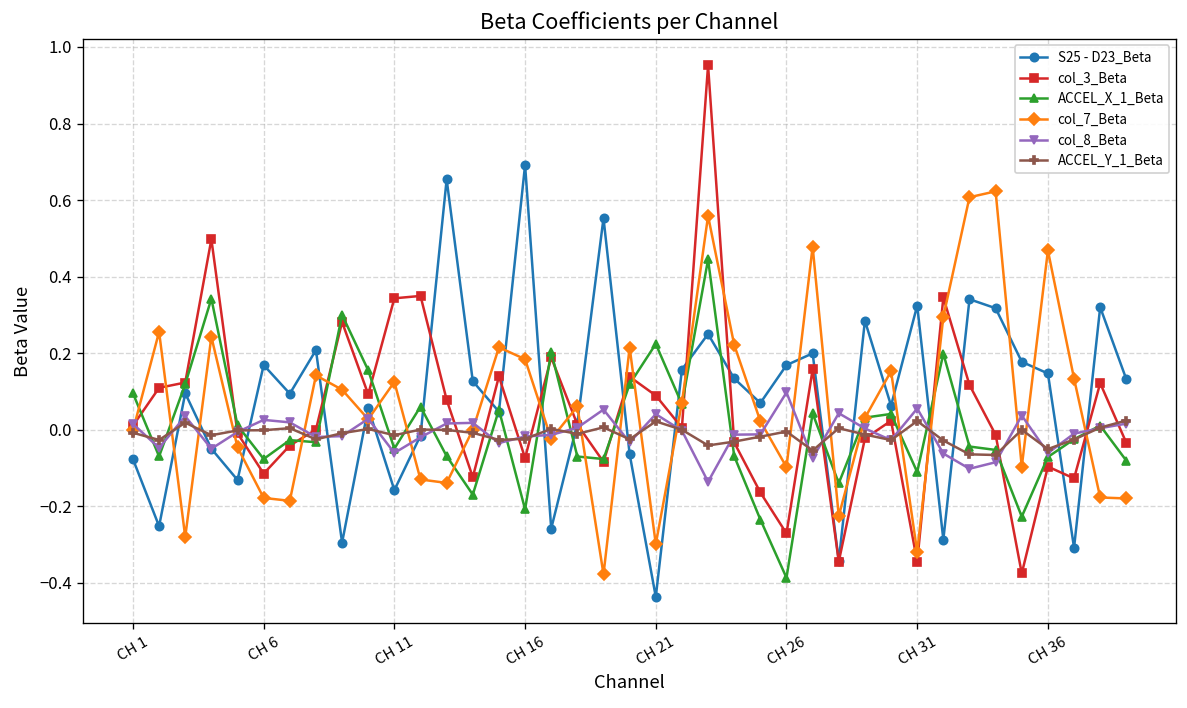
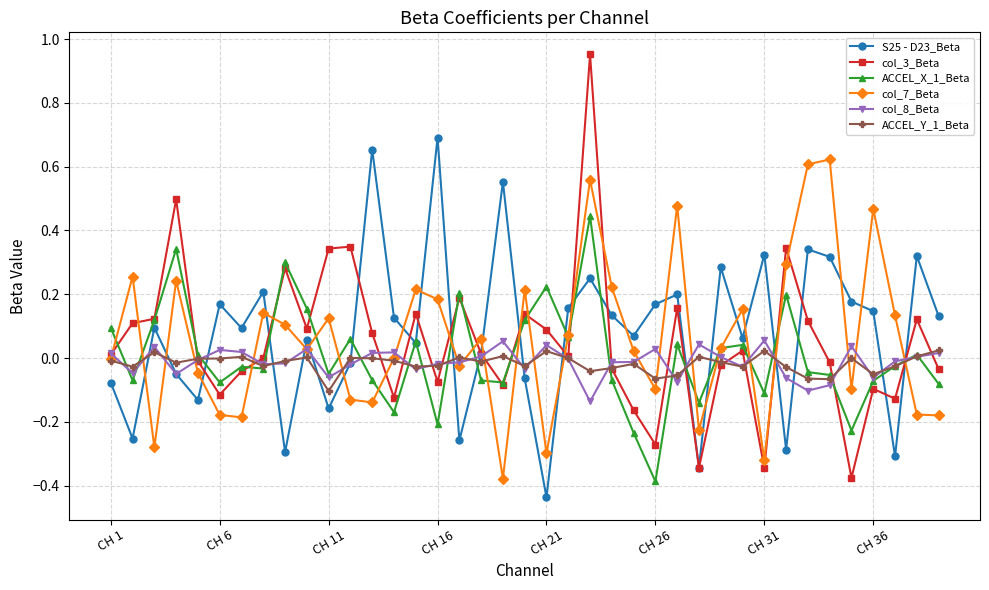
ACCEL_Y_1_Beta, CH 11: -0.01 -> -0.10
col_8_Beta, CH 26: 0.10 -> 0.03
ACCEL_Y_1_Beta, CH 26: 0.00 -> -0.06
